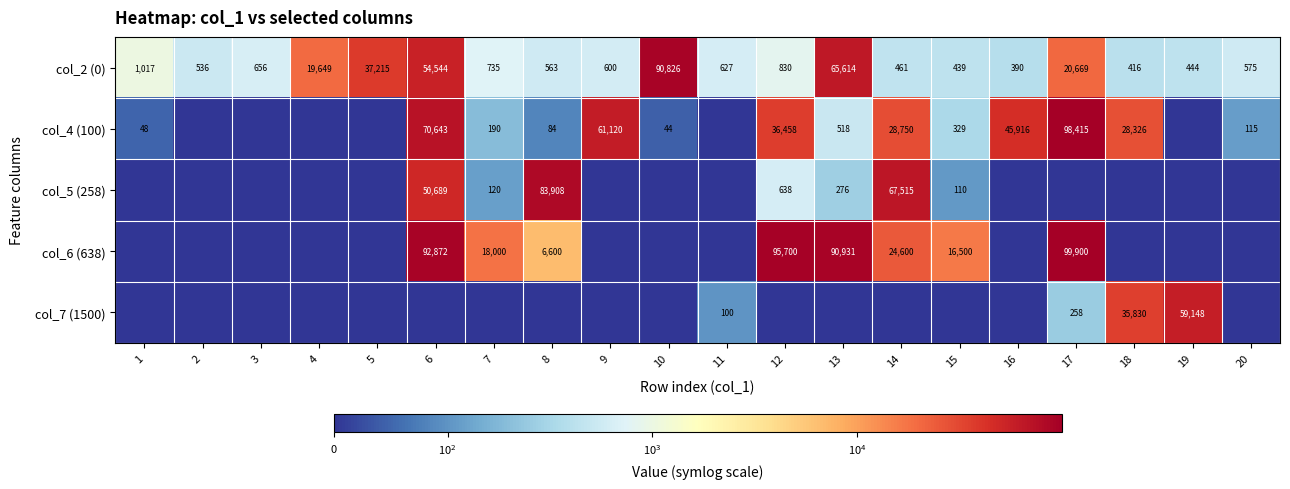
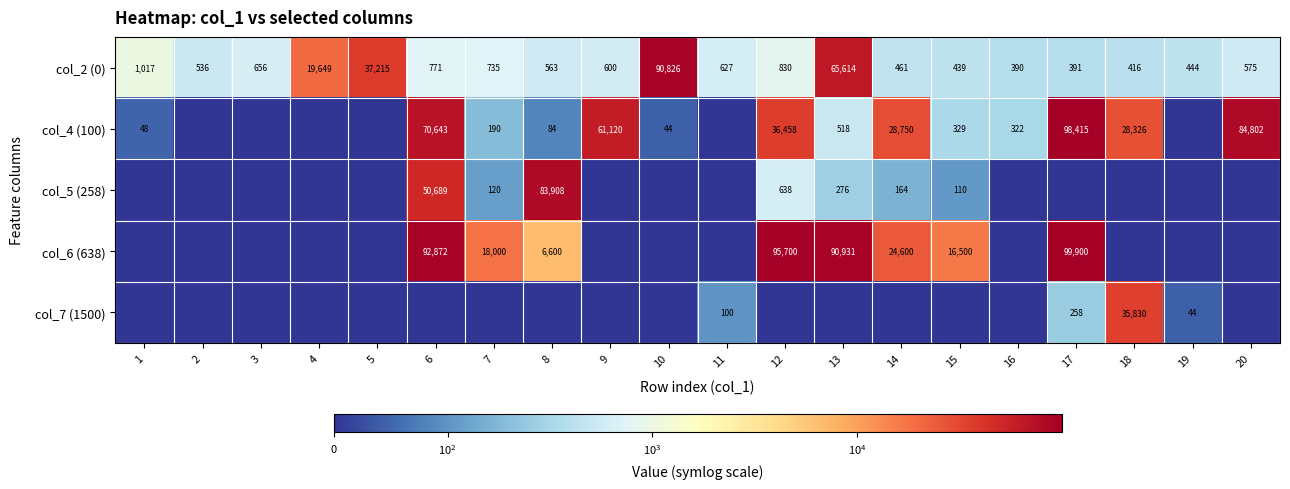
col_2 (0), 6: 54,544 -> 771
col_2 (0), 17: 20,669 -> 391
col_4 (100), 16: 45,916 -> 322
col_4 (100), 20: 115 -> 84,802
col_5 (258), 14: 67,515 -> 164
col_7 (1500), 19: 59,148 -> 44
